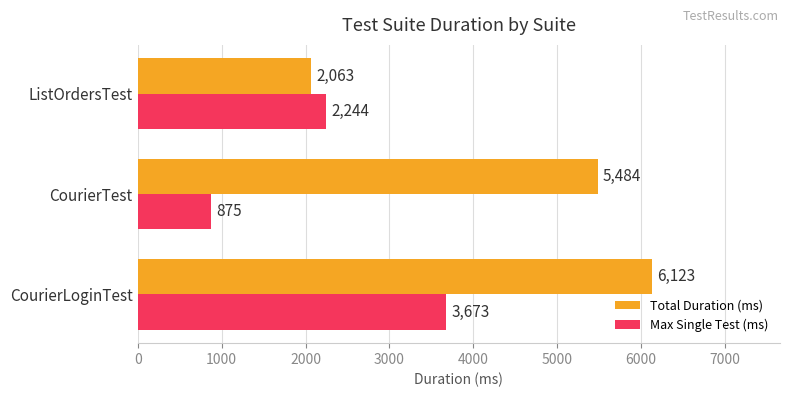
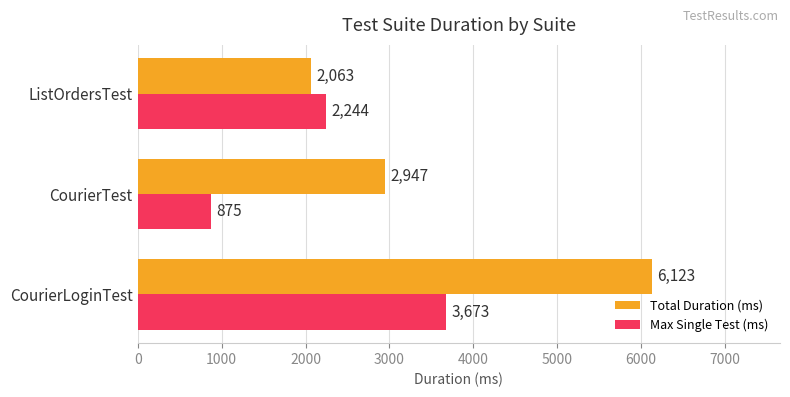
Total Duration (ms), CourierTest: 5,484 -> 2,947
